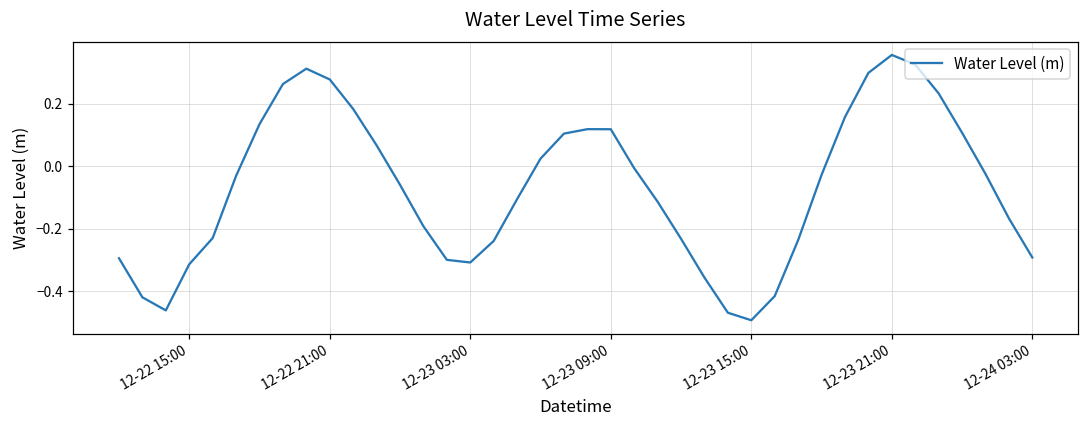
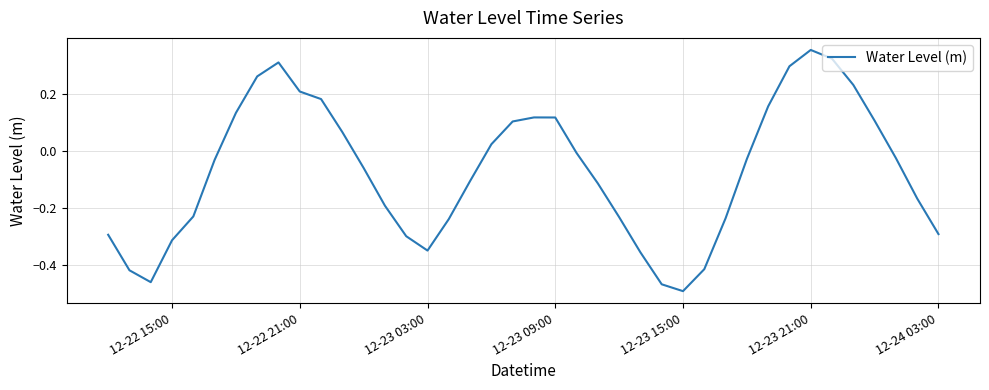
12-22 21:00: 0.28 -> 0.21
12-23 03:00: -0.31 -> -0.35
